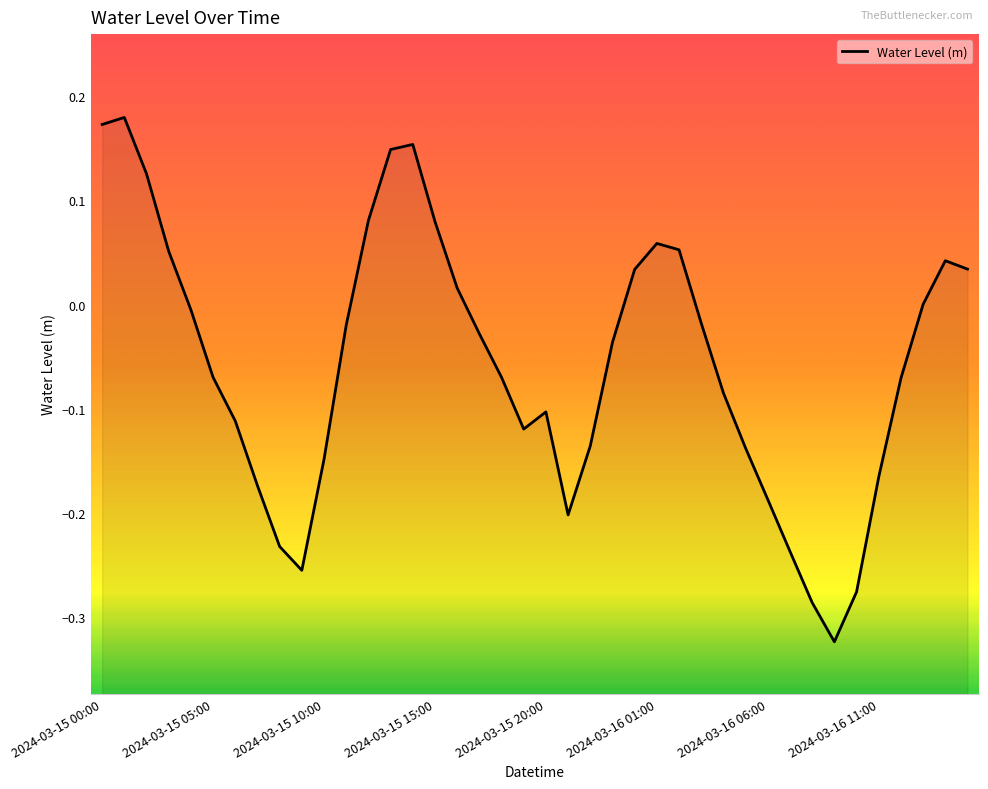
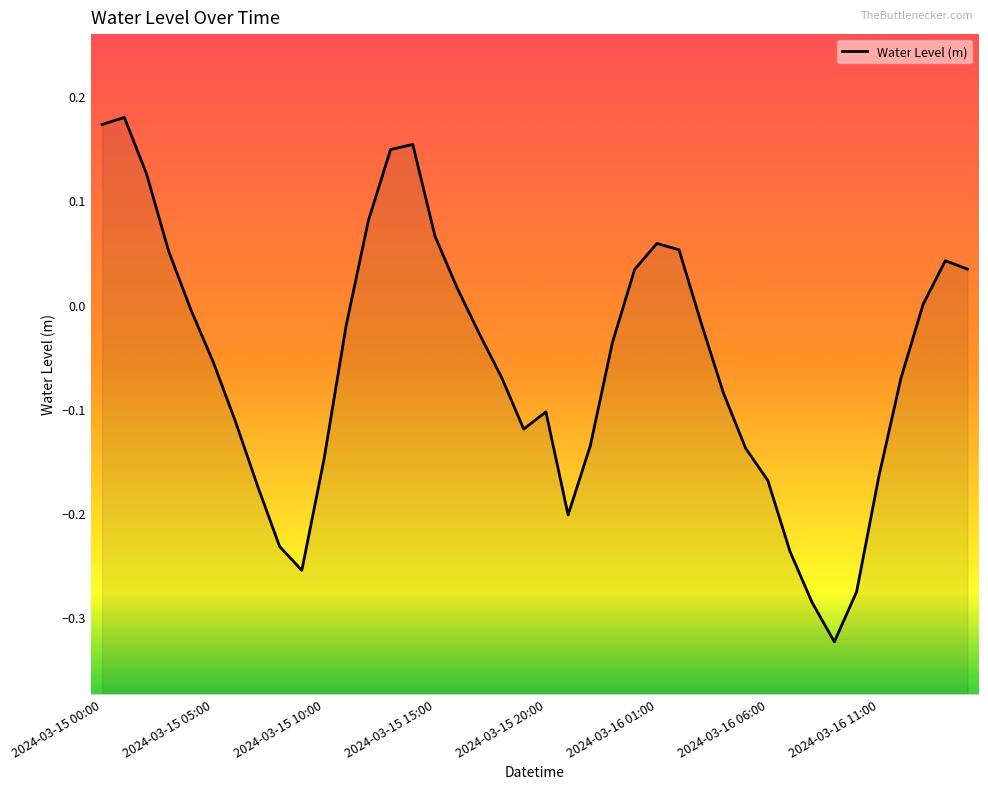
2024-03-15 05:00: -0.070 -> -0.055
2024-03-15 15:00: 0.080 -> 0.066
2024-03-16 06:00: -0.187 -> -0.169
